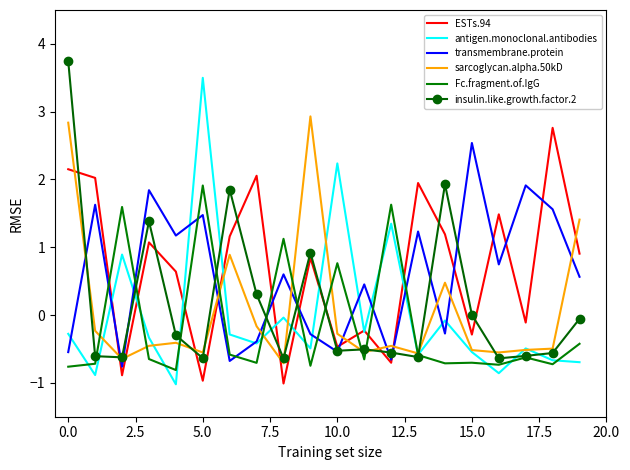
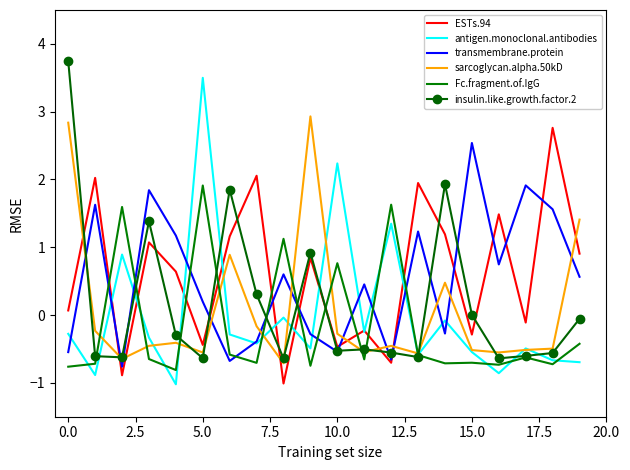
ESTs.94, 0.0: 2.2 -> 0.1
ESTs.94, 5.0: -1.0 -> -0.4
transmembrane.protein, 5.0: 1.5 -> 0.2
